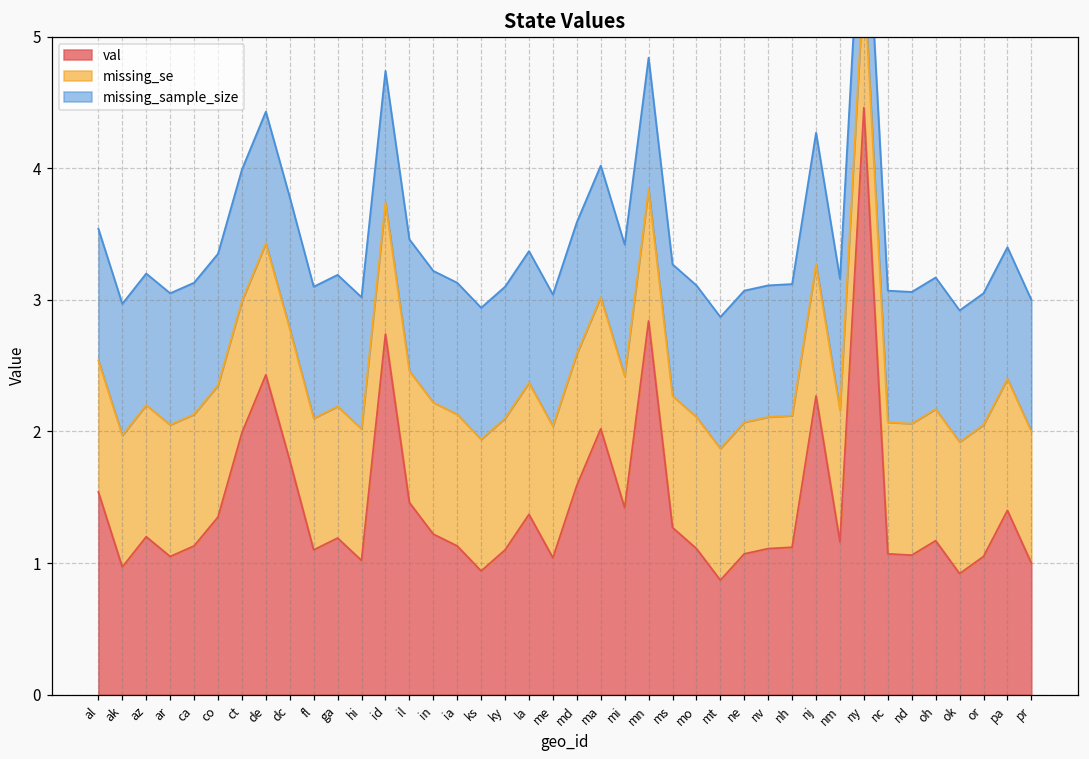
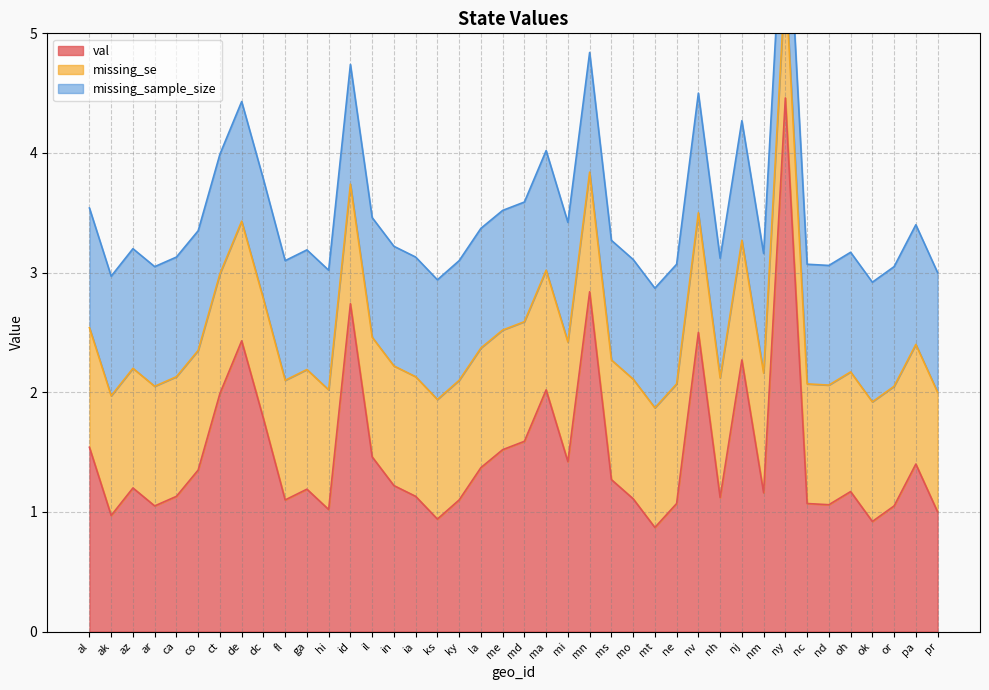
val, me: 1.04 -> 1.52
val, nv: 1.11 -> 2.50
